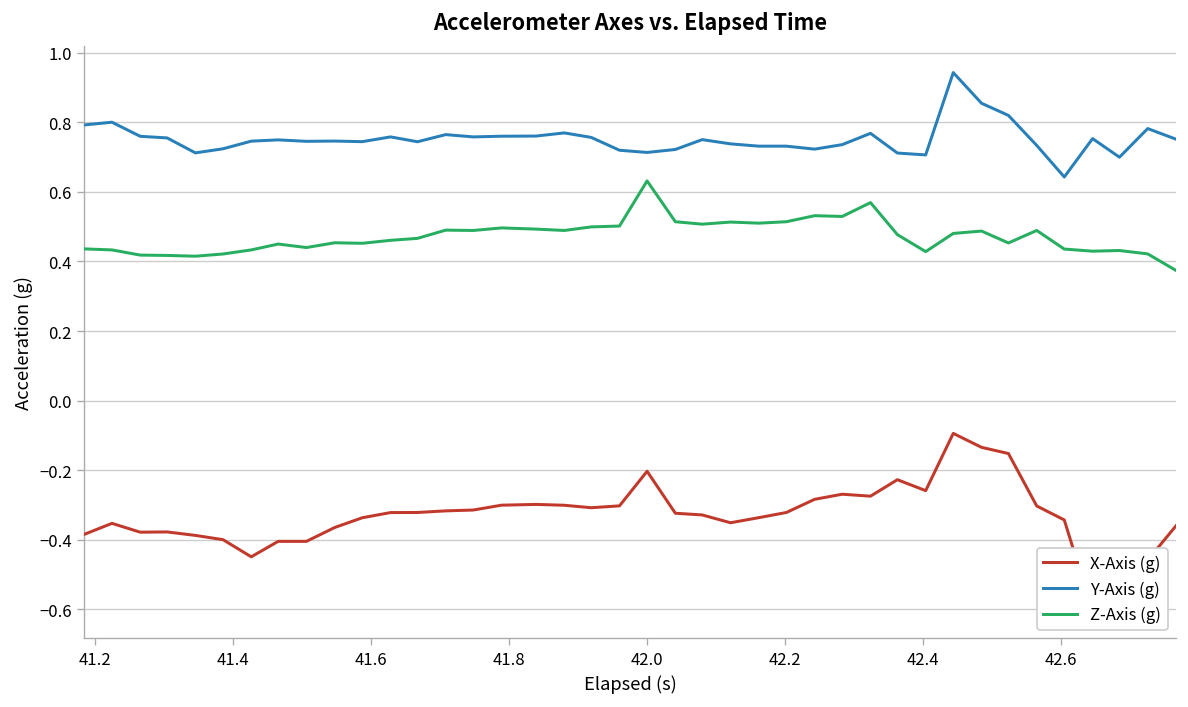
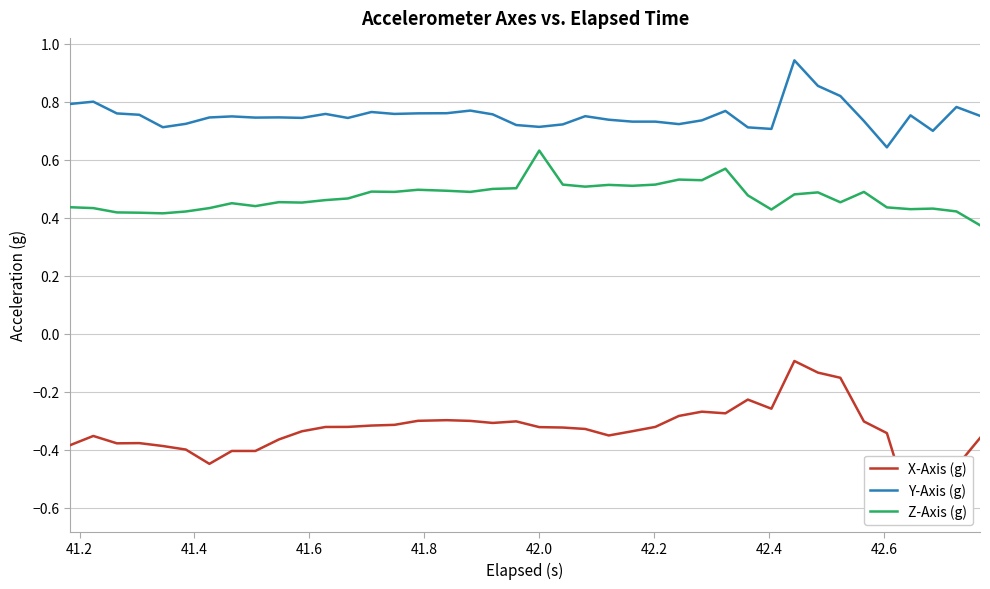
X-Axis (g), 42.0: -0.20 -> -0.32
